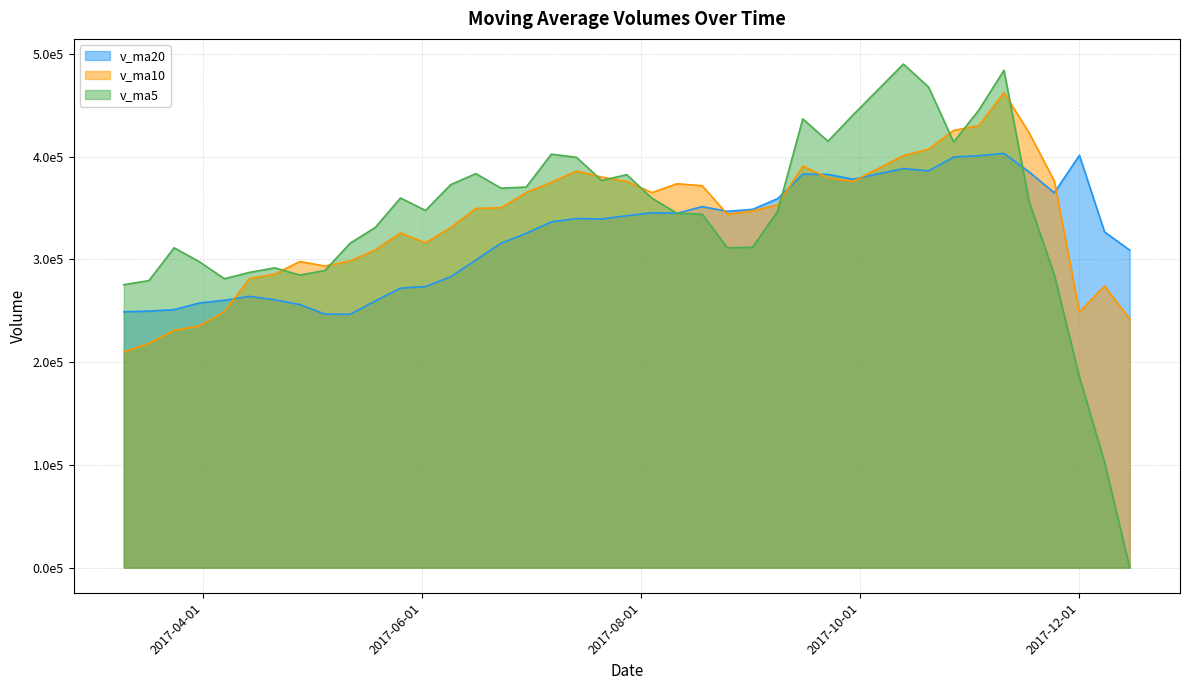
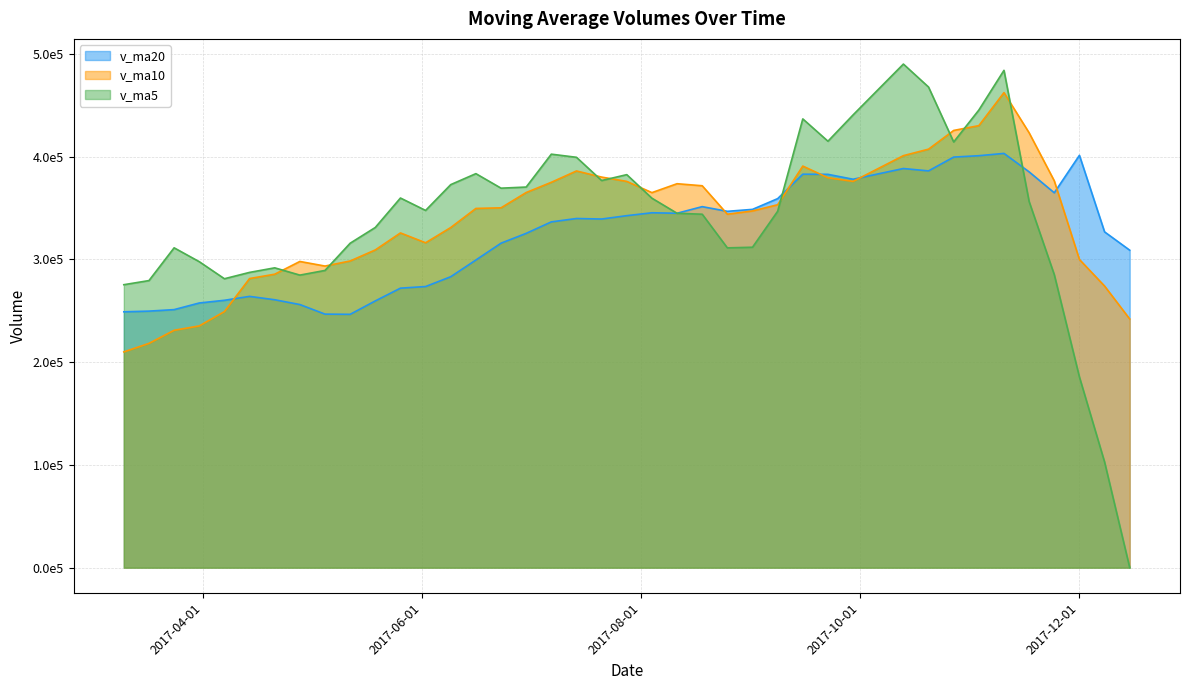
v_ma10, 2017-12-01: 249000 -> 300000
